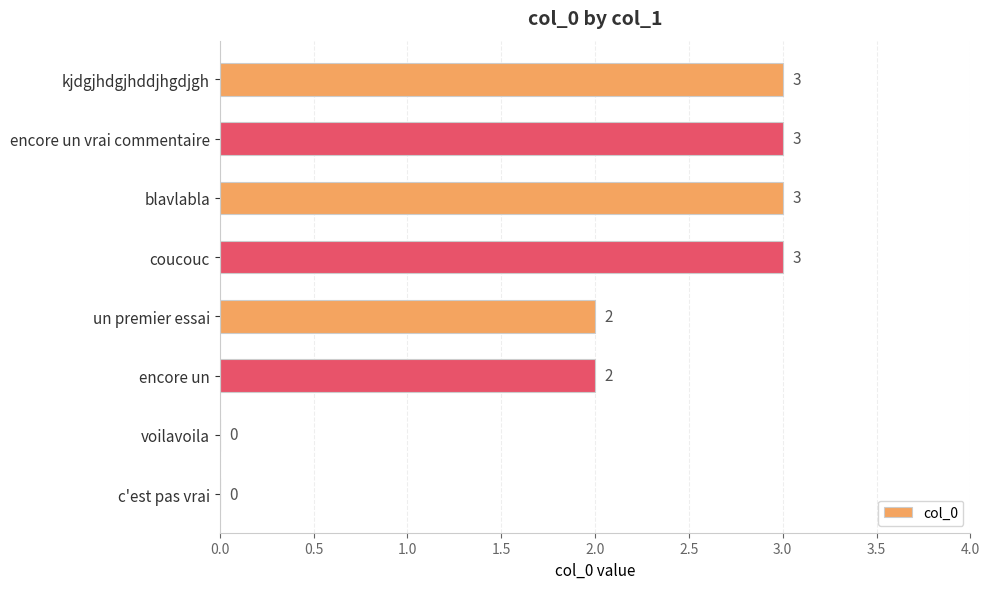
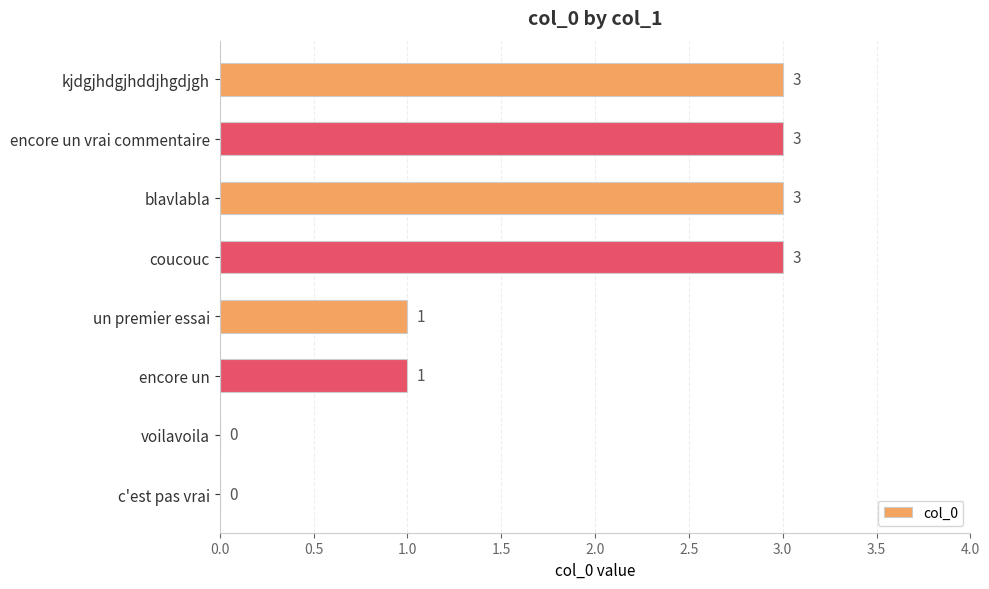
un premier essai: 2 -> 1
encore un: 2 -> 1
